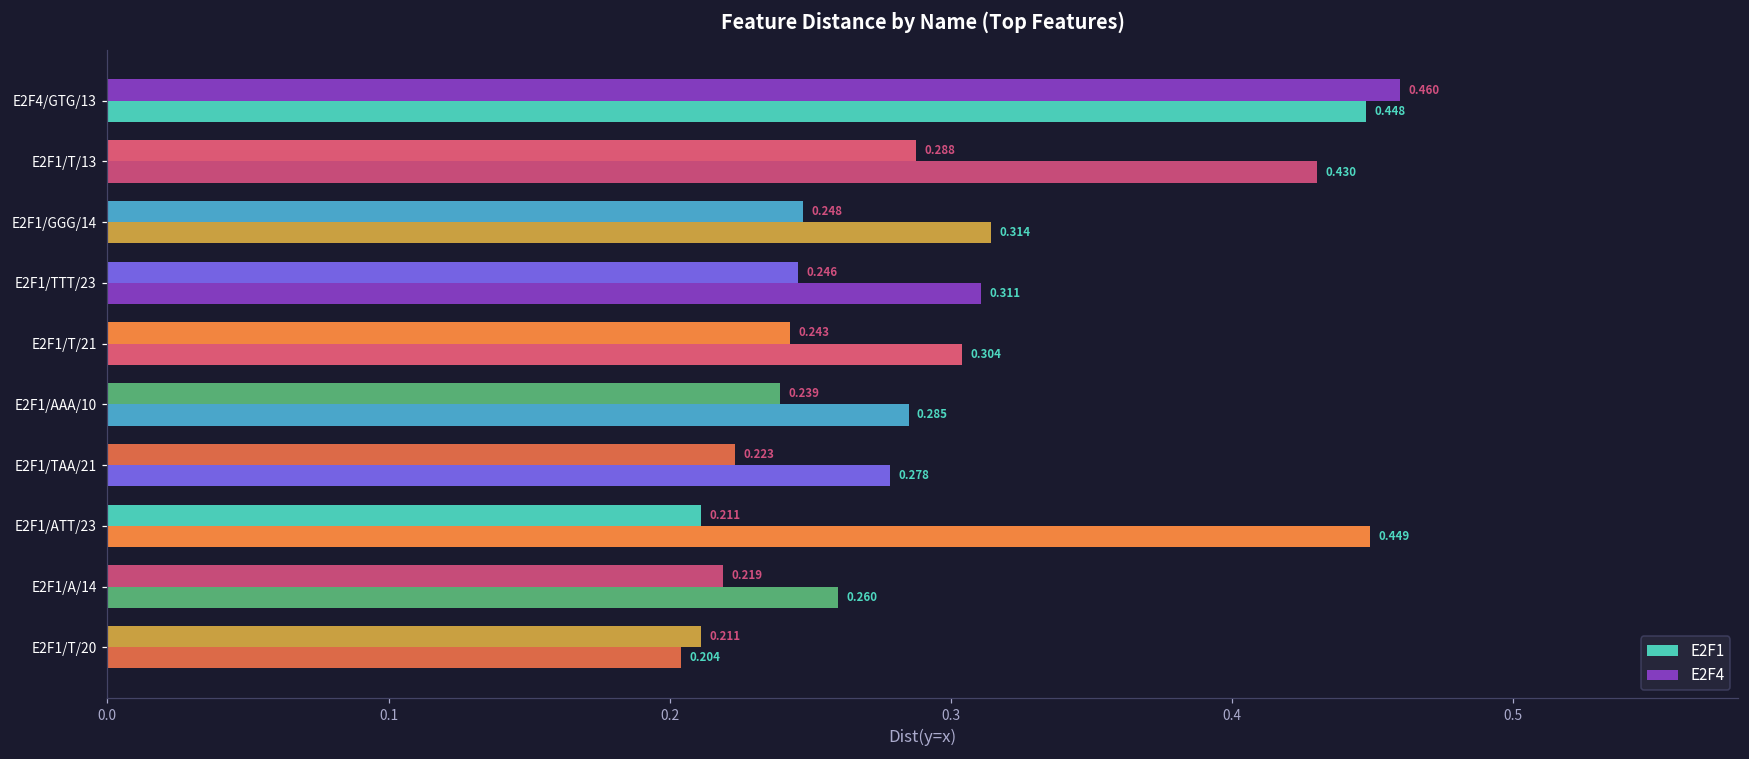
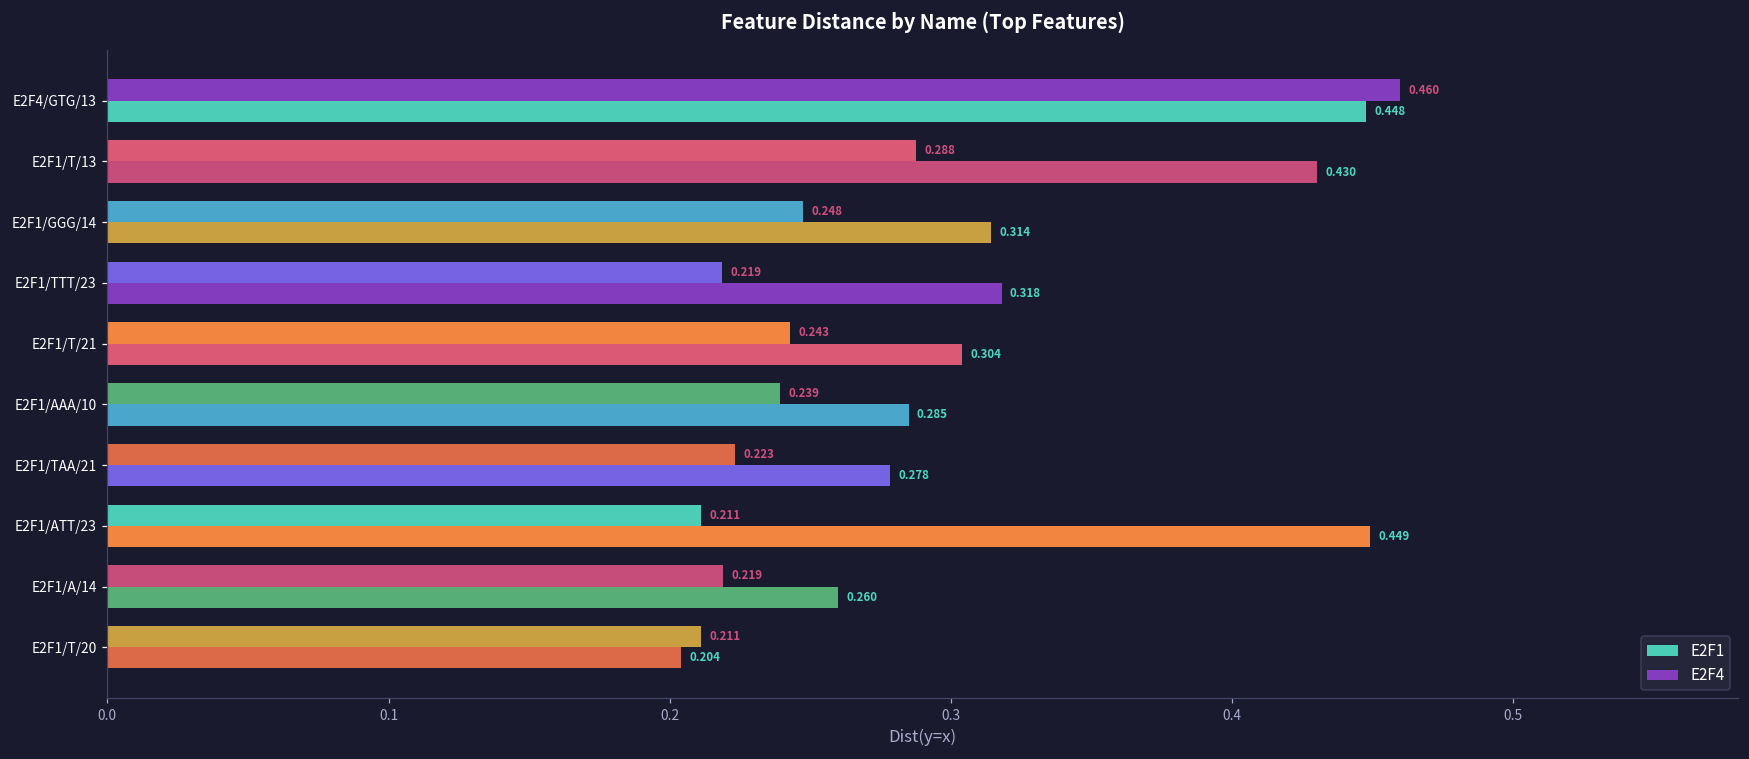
E2F4, E2F1/TTT/23: 0.246 -> 0.219
E2F1, E2F1/TTT/23: 0.311 -> 0.318
